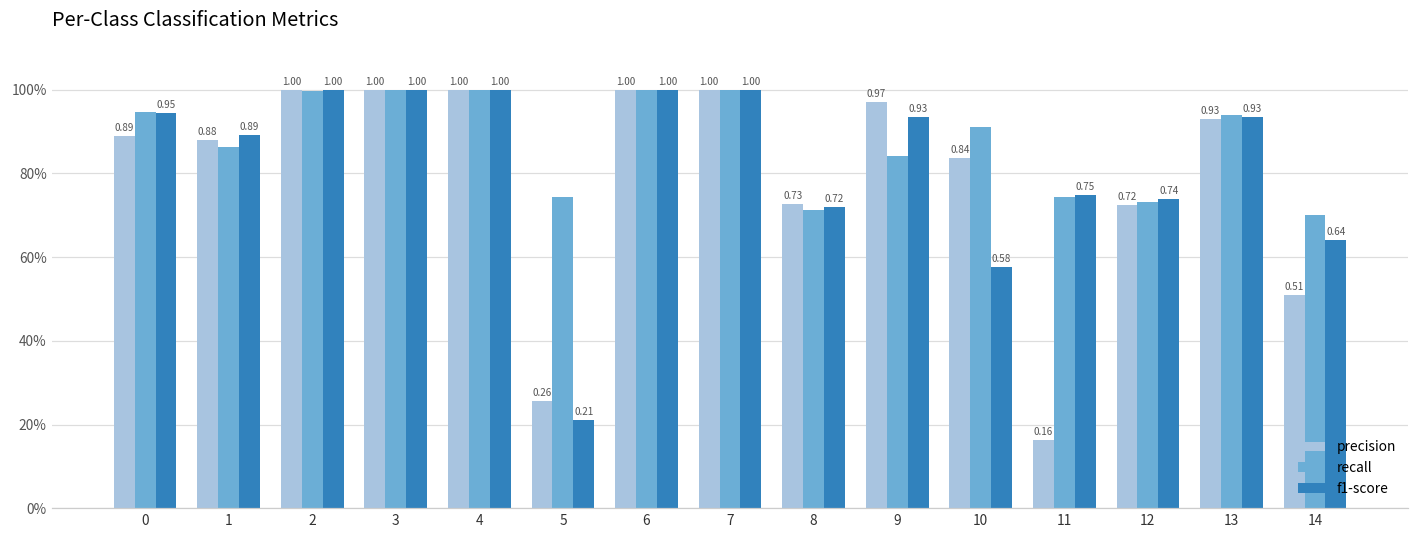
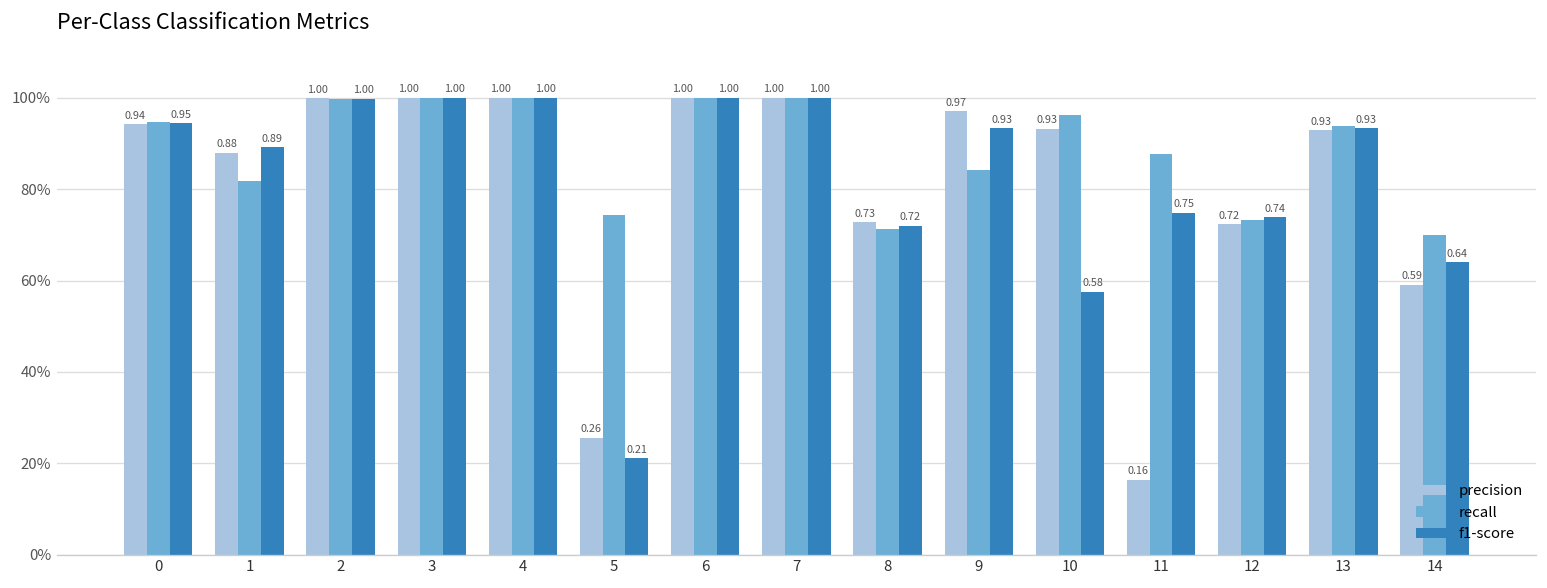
precision, 0: 0.89 -> 0.94
recall, 1: 86% -> 82%
precision, 10: 0.84 -> 0.93
recall, 10: 91% -> 96%
recall, 11: 74% -> 88%
precision, 14: 0.51 -> 0.59
